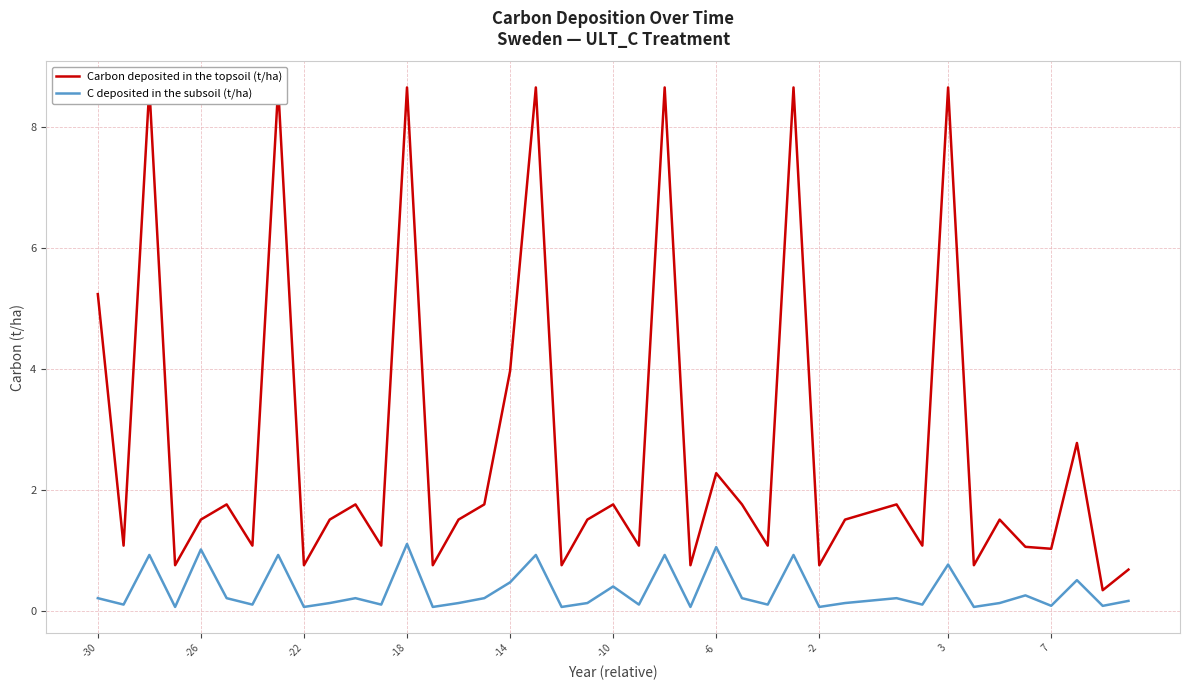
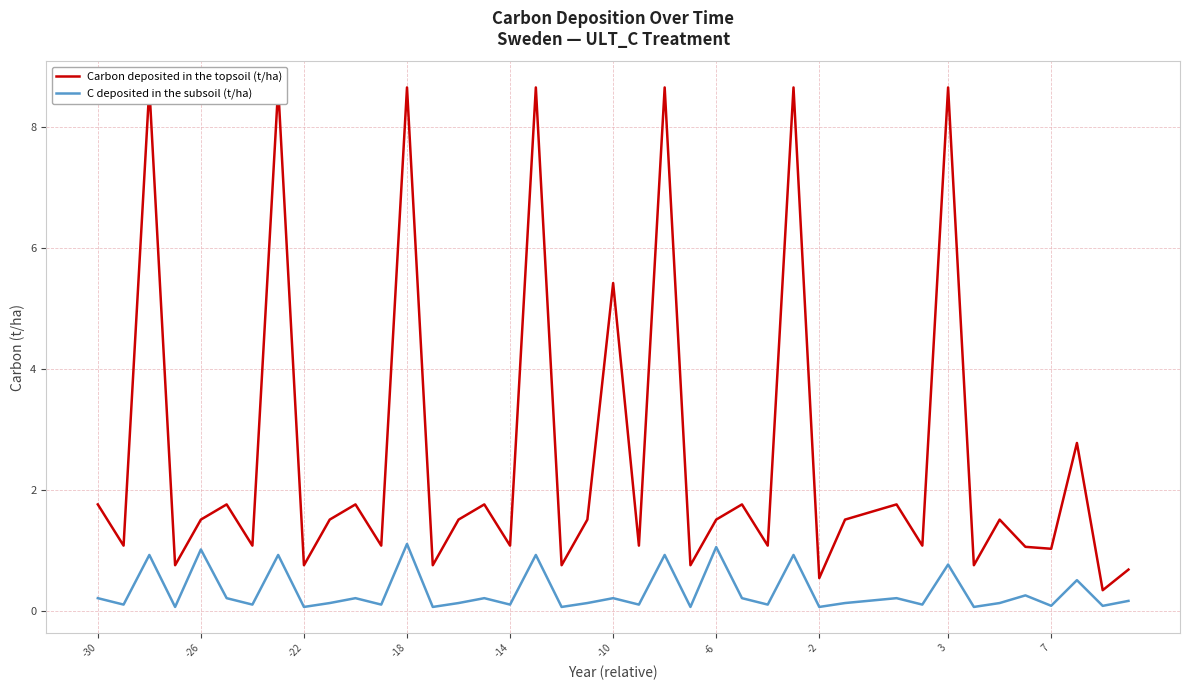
Carbon deposited in the topsoil (t/ha), -30: 5.2 -> 1.8
Carbon deposited in the topsoil (t/ha), -14: 4.0 -> 1.1
C deposited in the subsoil (t/ha), -14: 0.5 -> 0.1
Carbon deposited in the topsoil (t/ha), -10: 1.8 -> 5.4
C deposited in the subsoil (t/ha), -10: 0.4 -> 0.2
Carbon deposited in the topsoil (t/ha), -6: 2.3 -> 1.5
Carbon deposited in the topsoil (t/ha), -2: 0.8 -> 0.5
